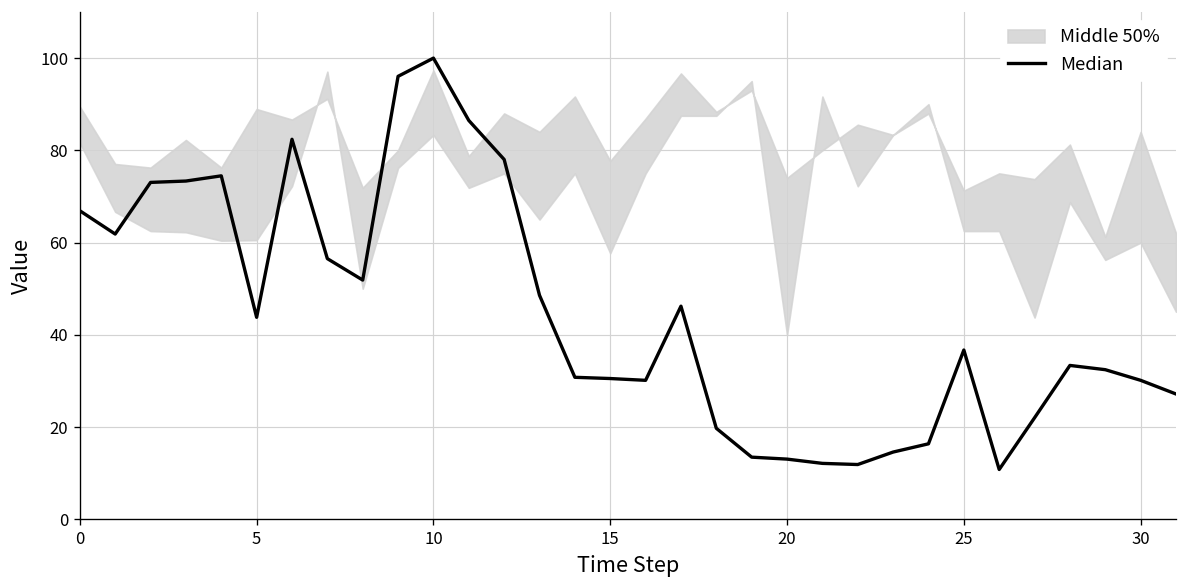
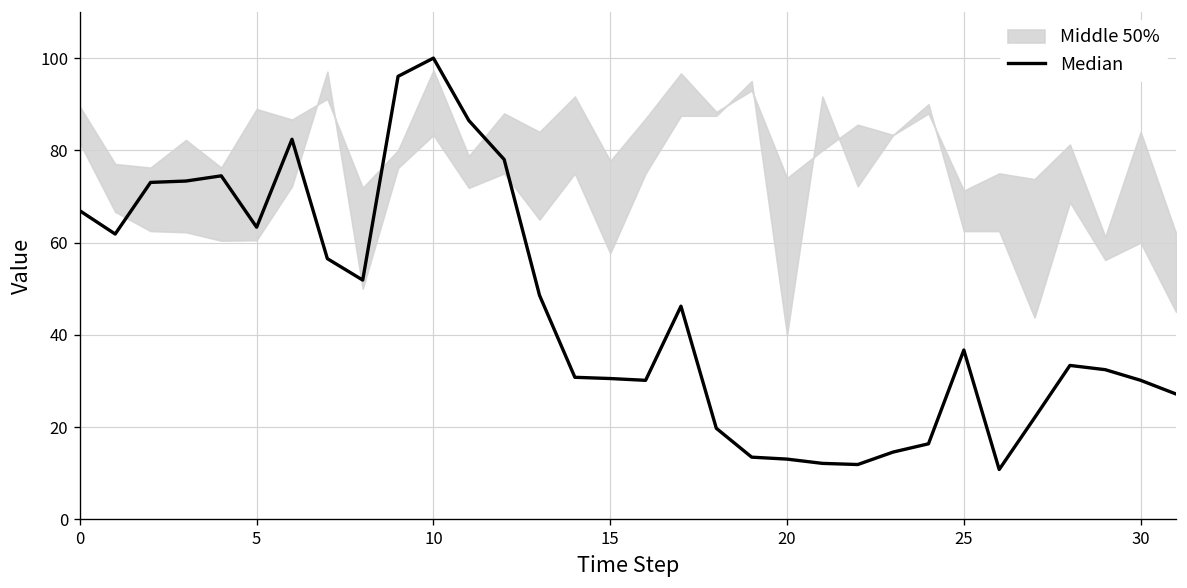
Median, 5: 44 -> 63
